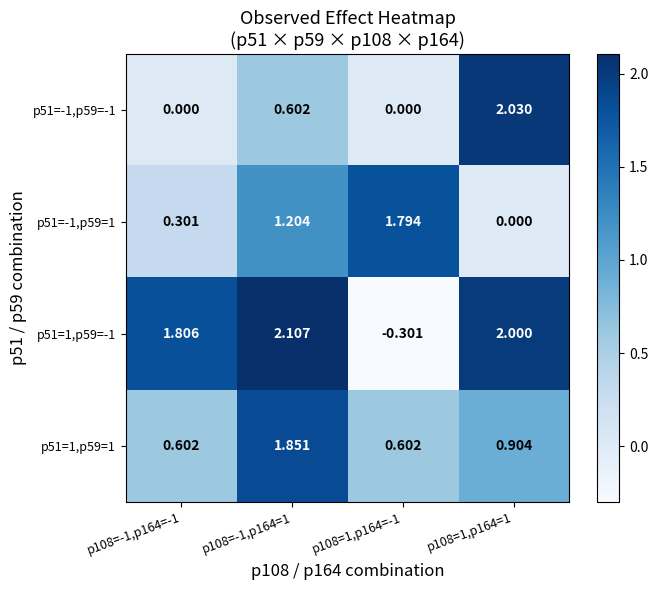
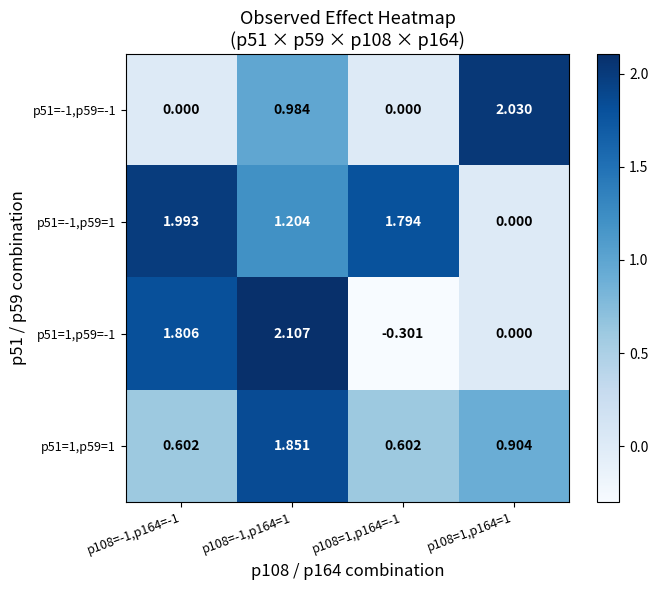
p51=-1,p59=-1, p108=-1,p164=1: 0.602 -> 0.984
p51=-1,p59=1, p108=-1,p164=-1: 0.301 -> 1.993
p51=1,p59=-1, p108=1,p164=1: 2.000 -> 0.000
